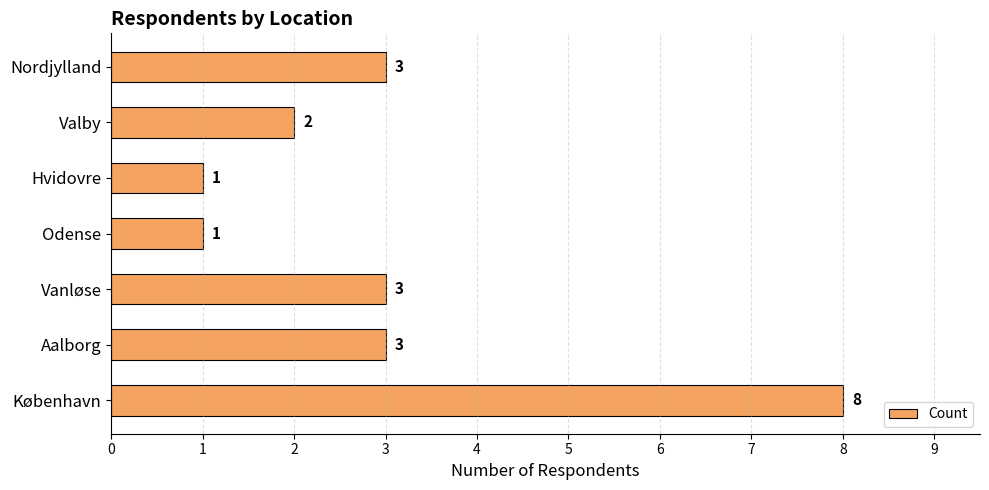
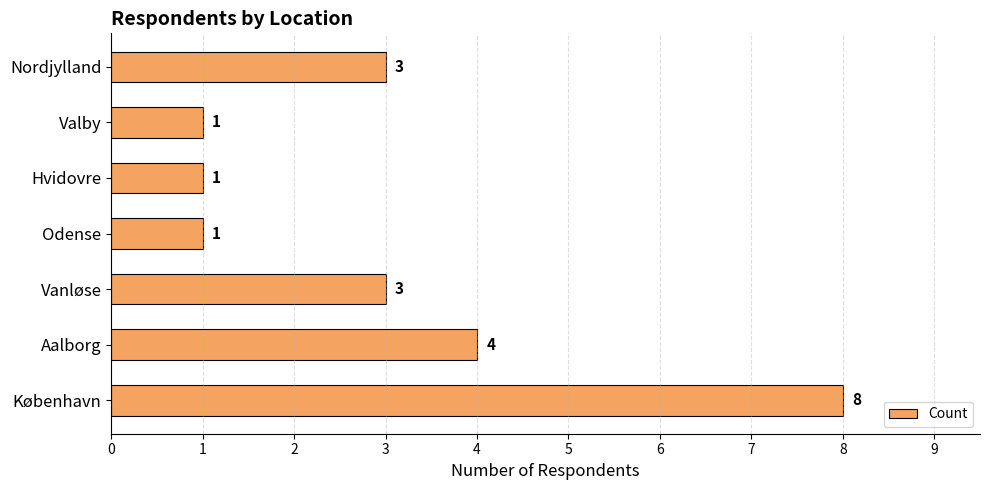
Valby: 2 -> 1
Aalborg: 3 -> 4
